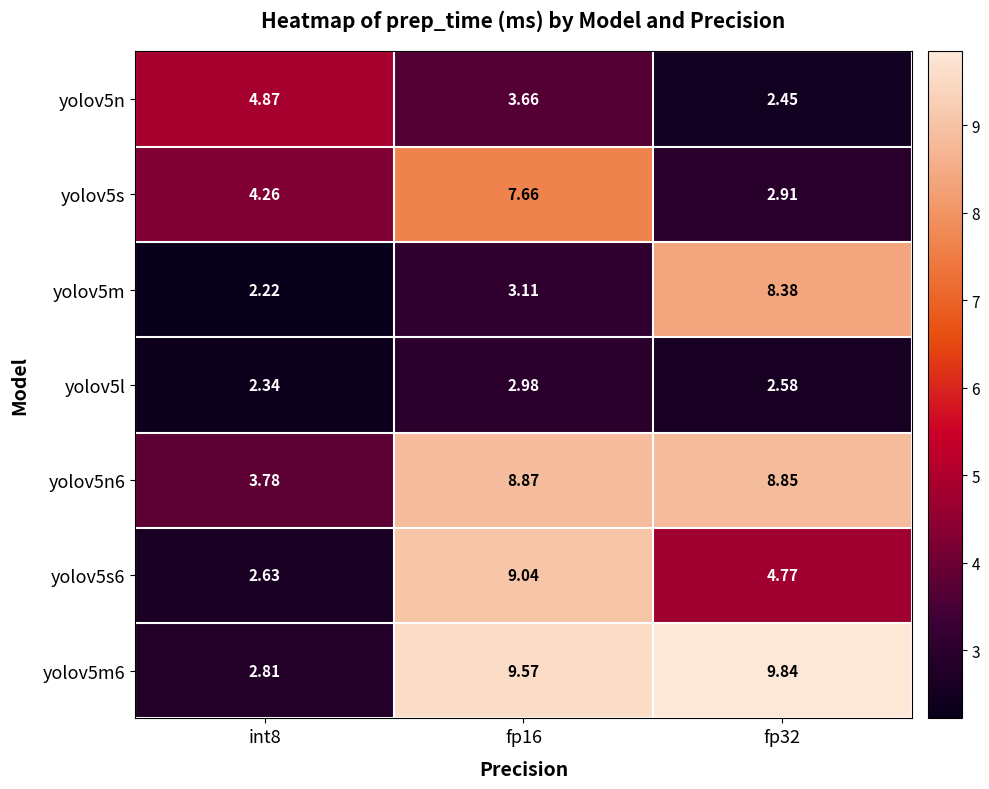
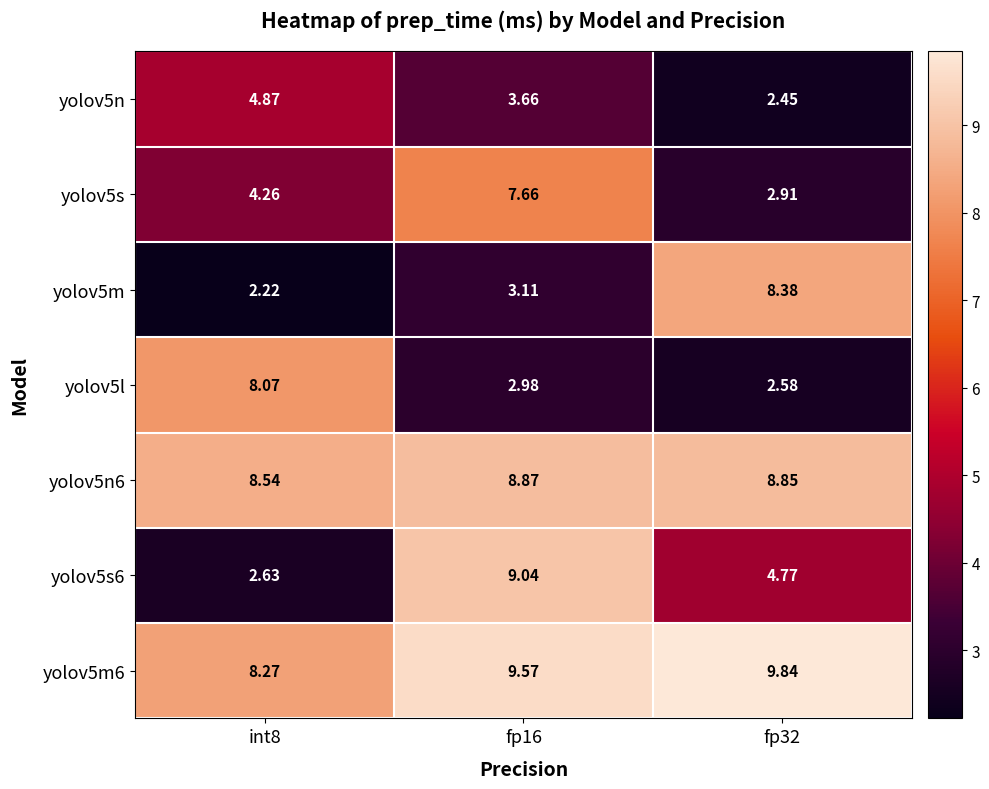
yolov5l, int8: 2.34 -> 8.07
yolov5n6, int8: 3.78 -> 8.54
yolov5m6, int8: 2.81 -> 8.27
